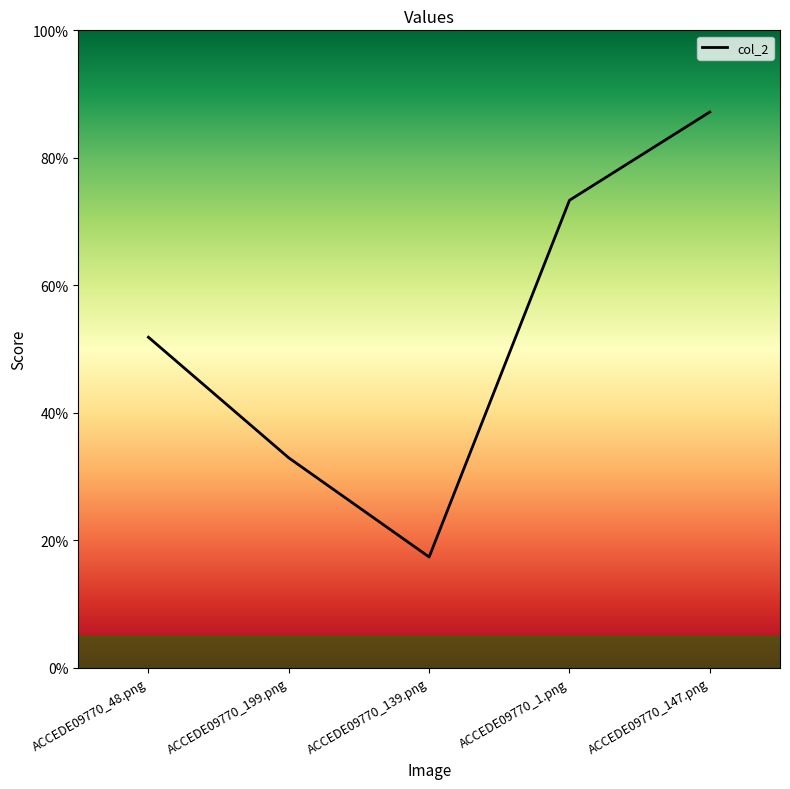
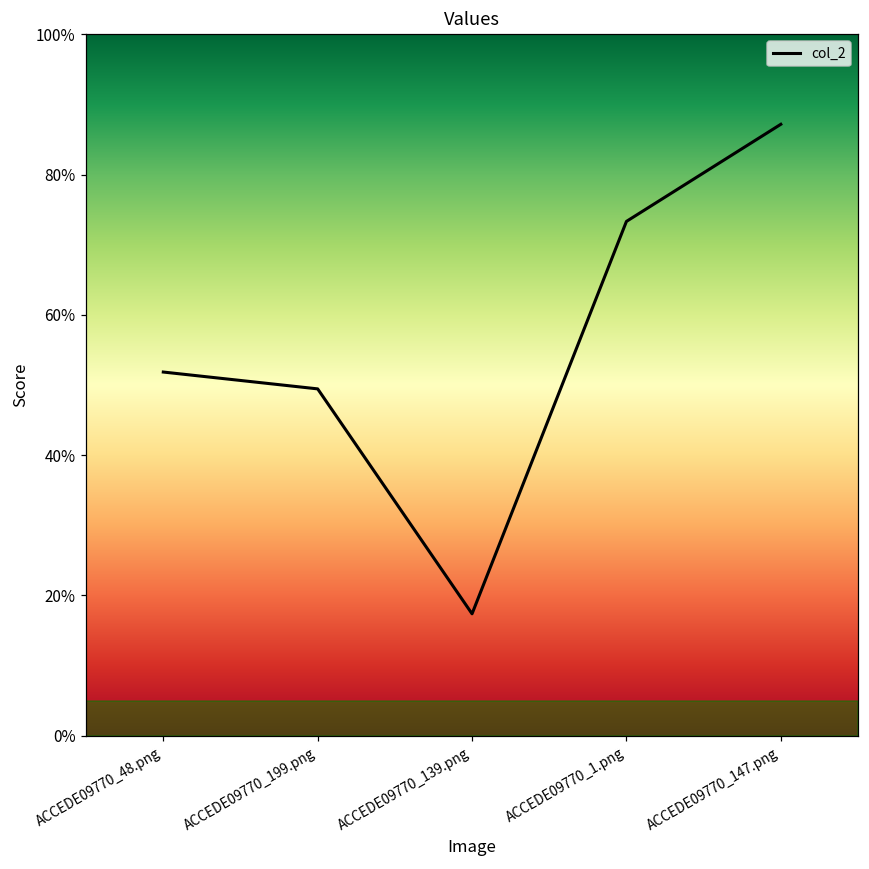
ACCEDE09770_199.png: 33% -> 49%
